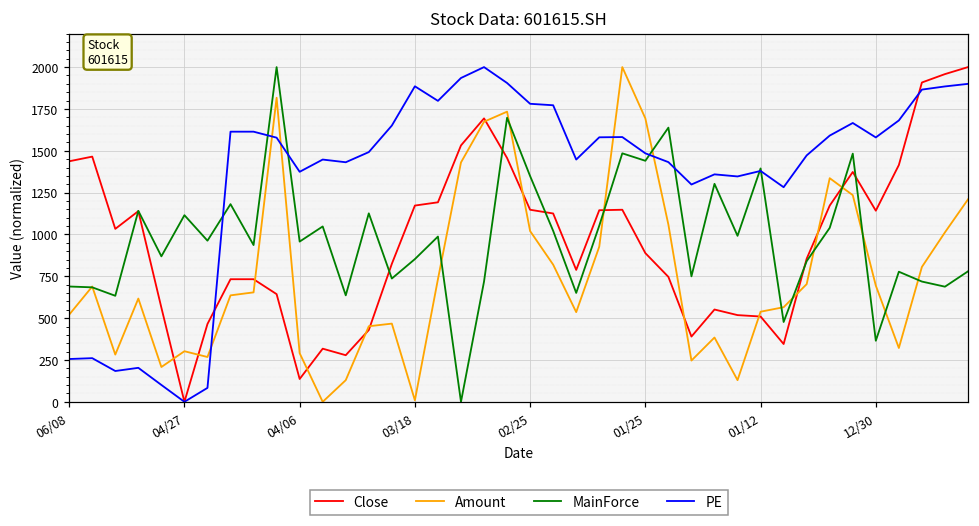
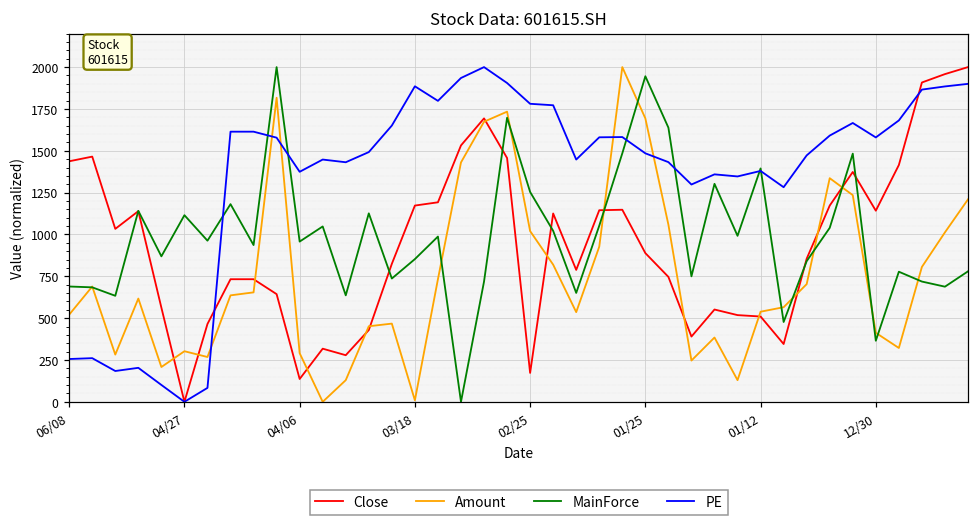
Close, 02/25: 1150 -> 170
MainForce, 02/25: 1350 -> 1250
MainForce, 01/25: 1440 -> 1950
Amount, 12/30: 690 -> 410
